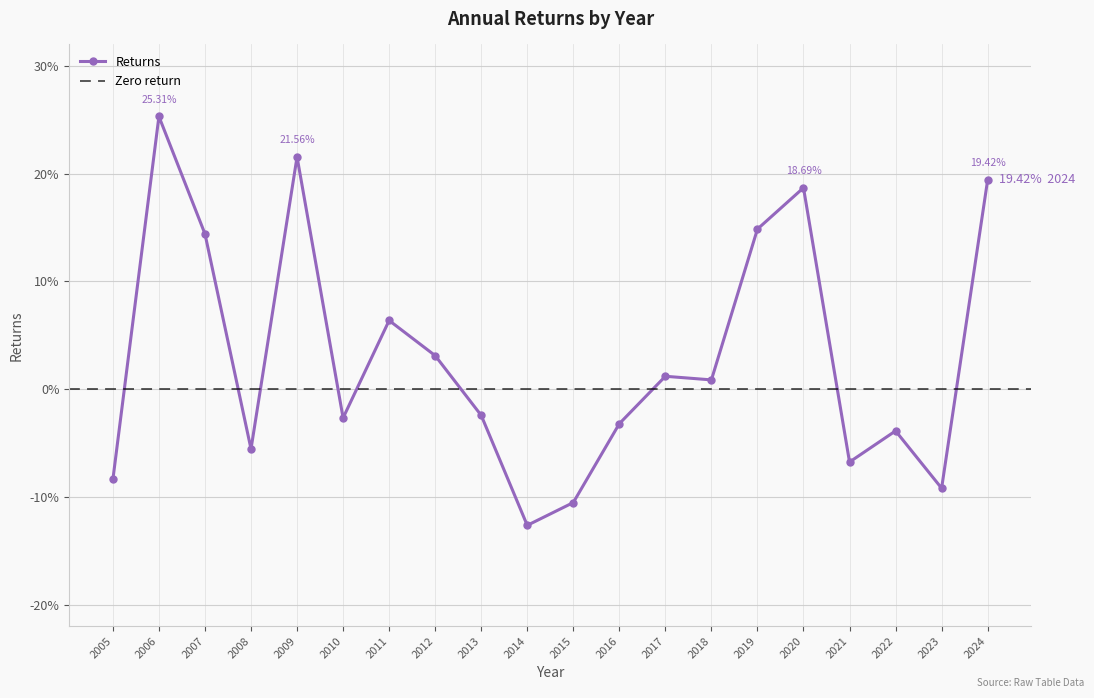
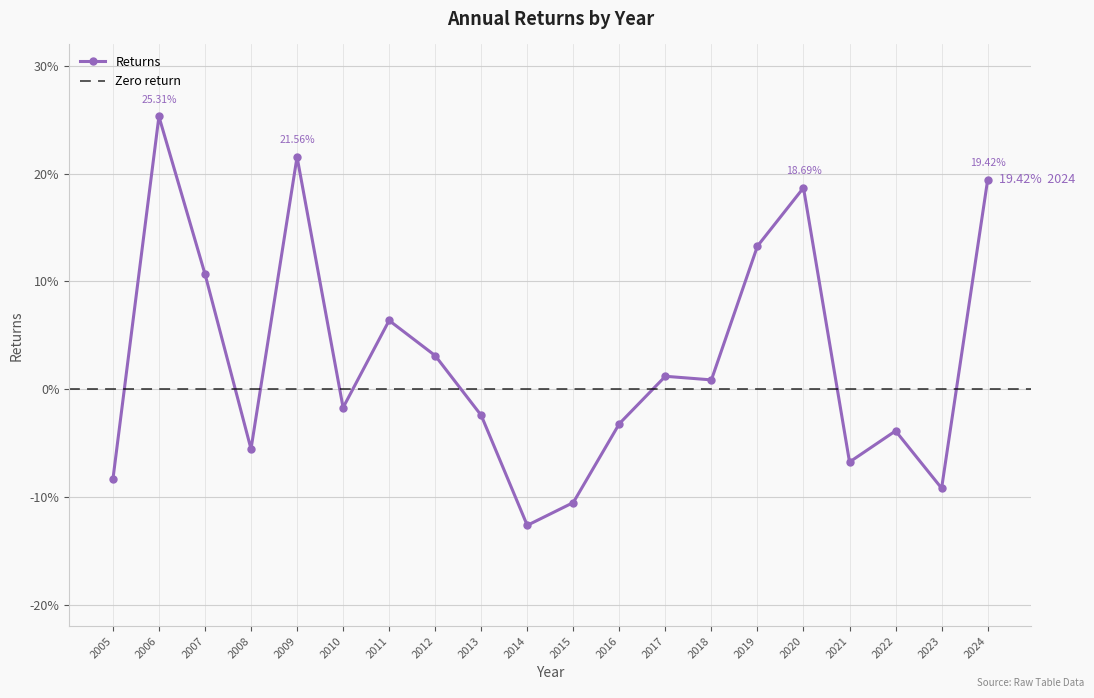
2007: 14.4% -> 10.7%
2010: -2.7% -> -1.7%
2019: 14.9% -> 13.3%
